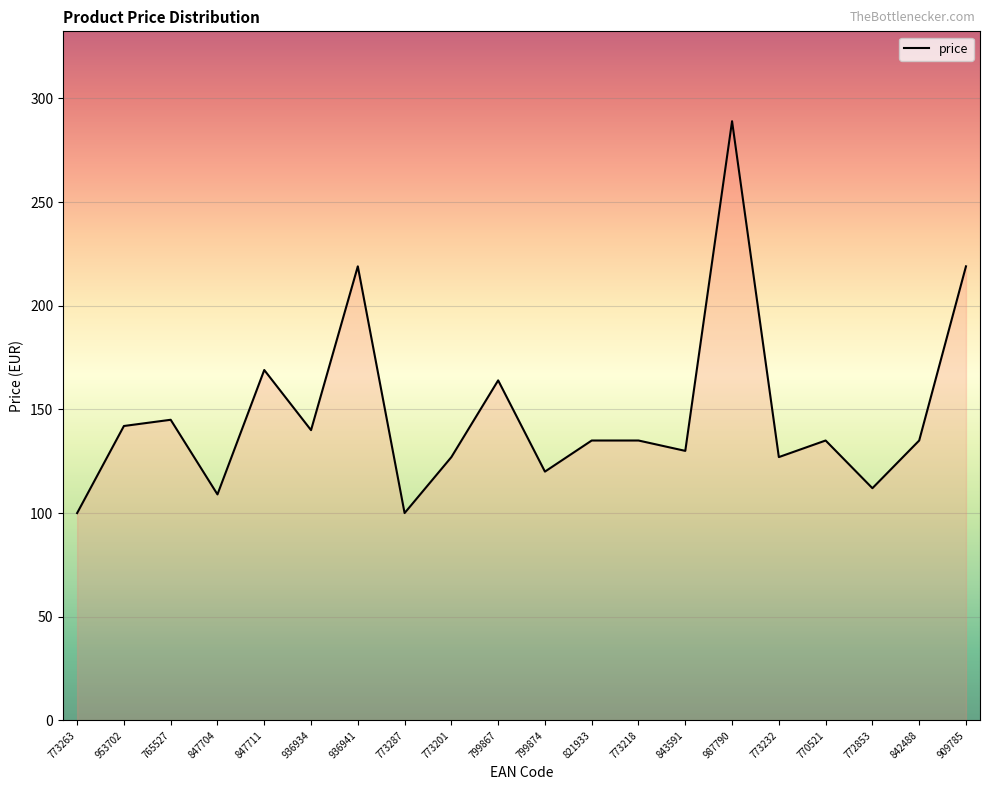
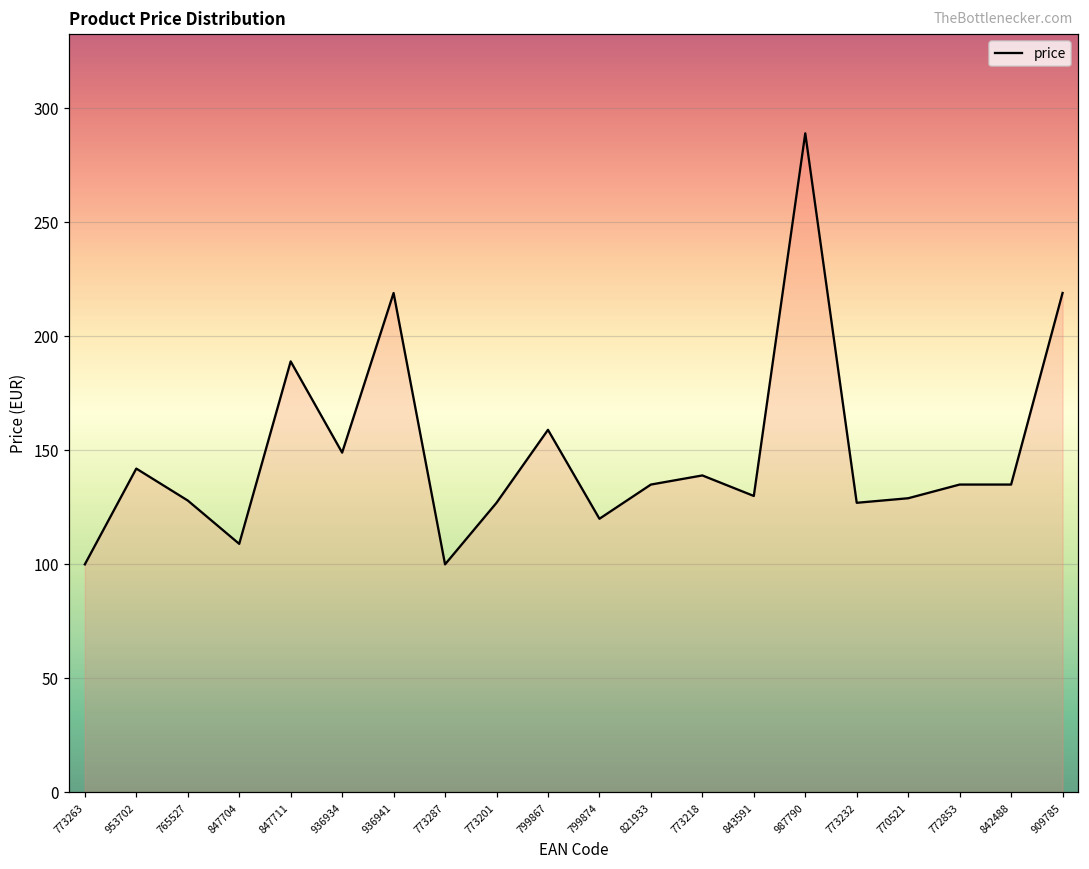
765527: 145 -> 128
847711: 169 -> 189
936934: 140 -> 149
799867: 164 -> 159
773218: 135 -> 139
770521: 135 -> 129
772853: 112 -> 135
